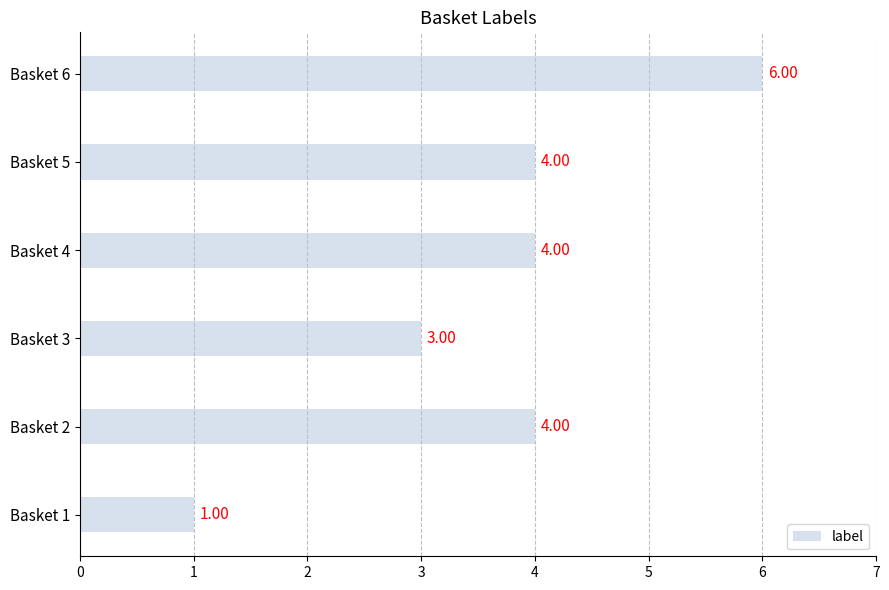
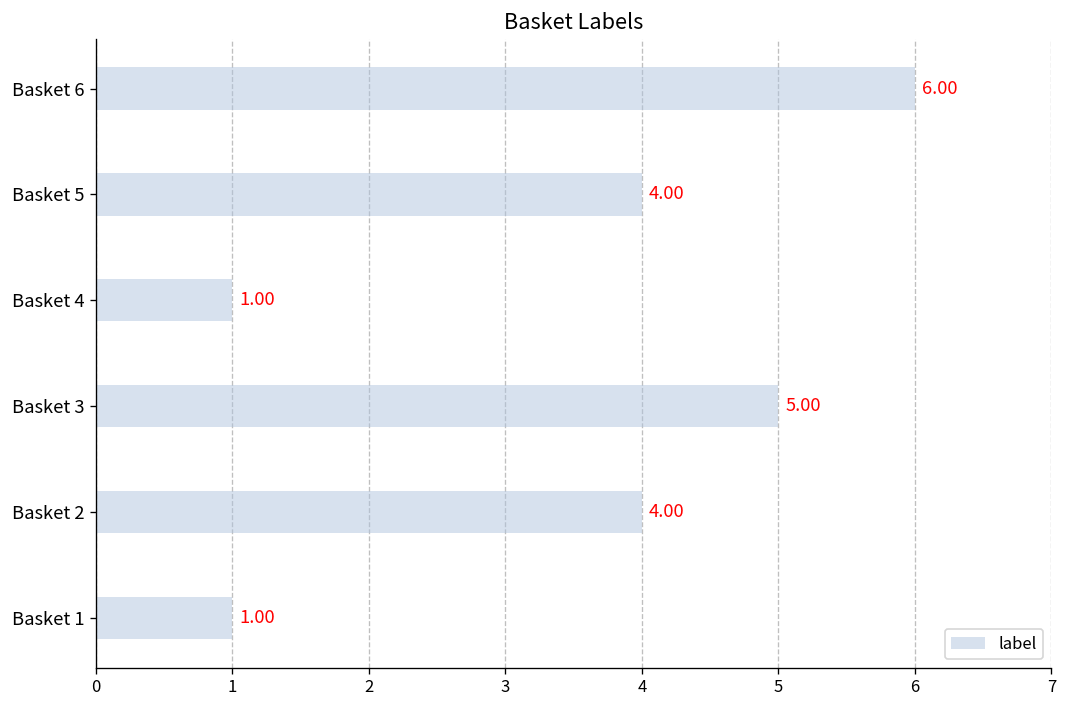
Basket 4: 4.00 -> 1.00
Basket 3: 3.00 -> 5.00
